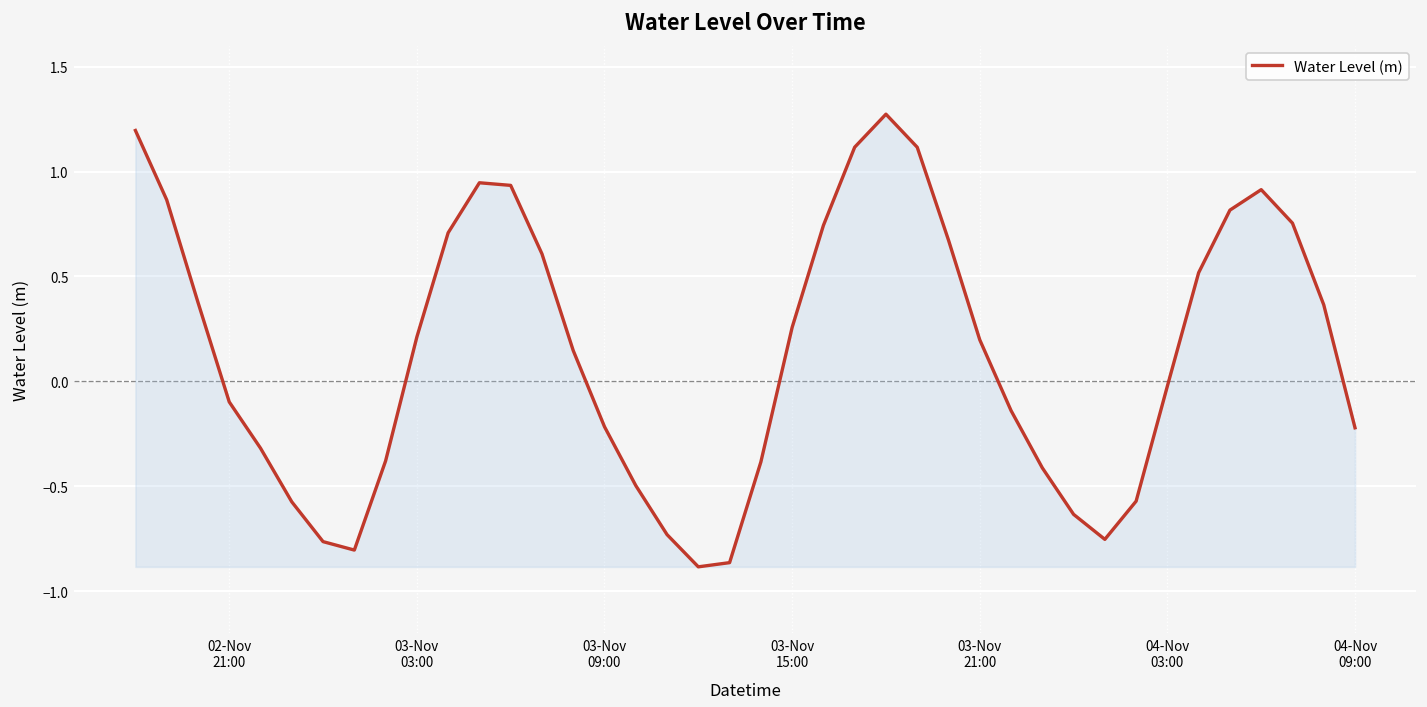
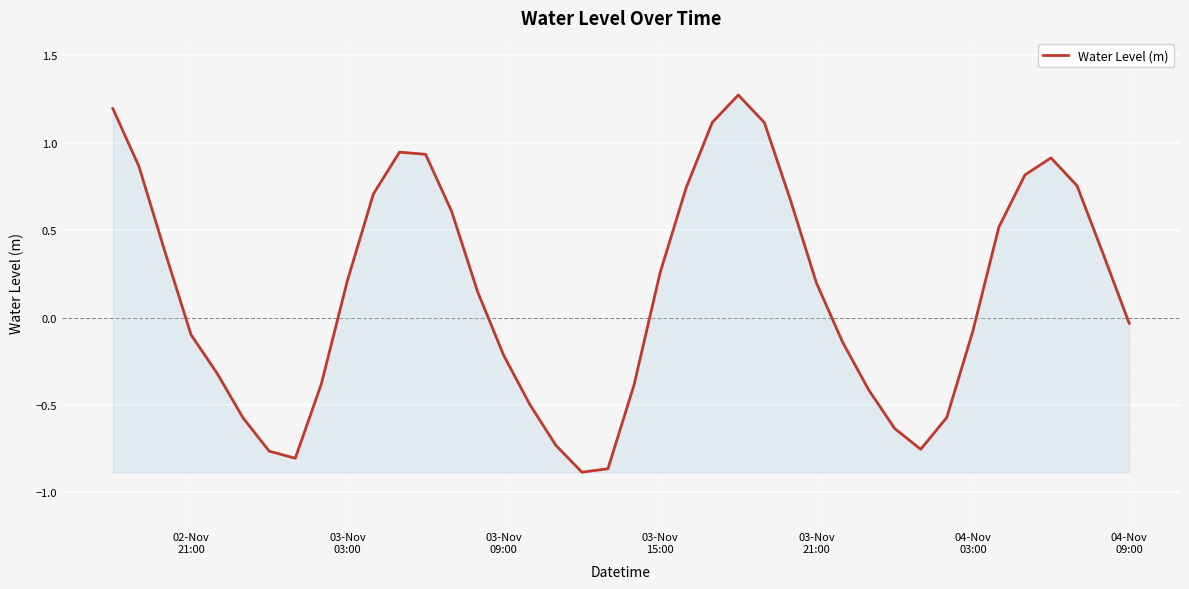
04-Nov 03:00: -0.02 -> -0.08
04-Nov 09:00: -0.22 -> -0.03
